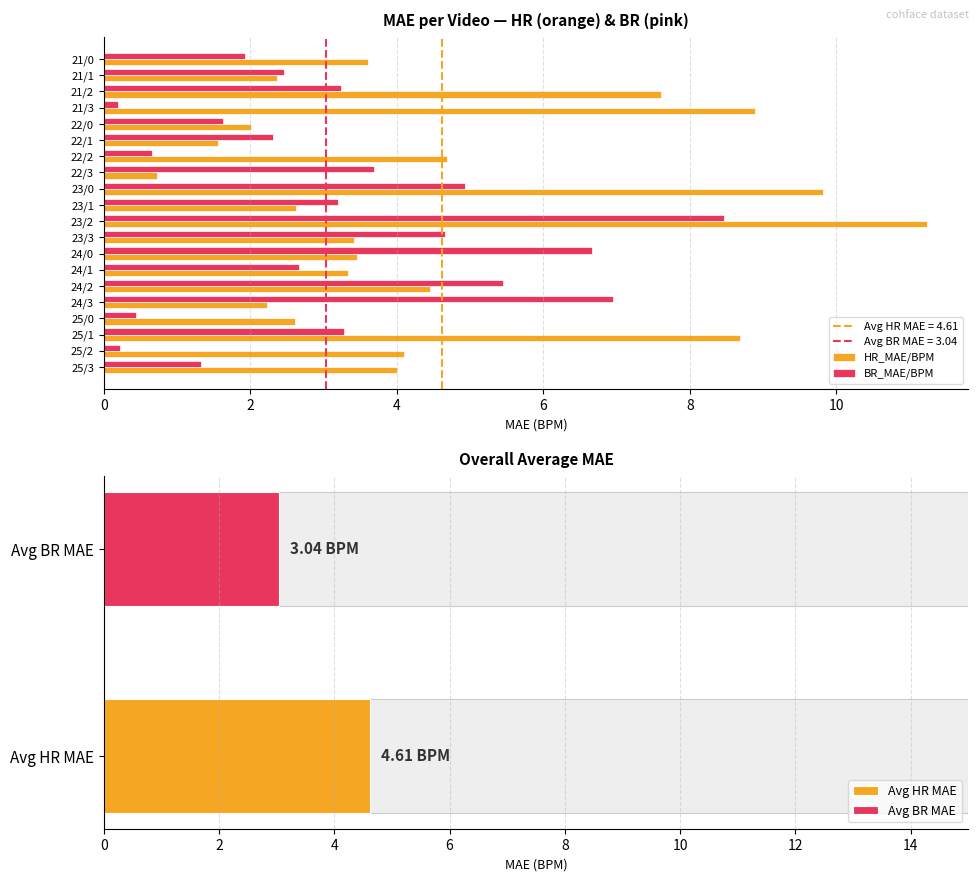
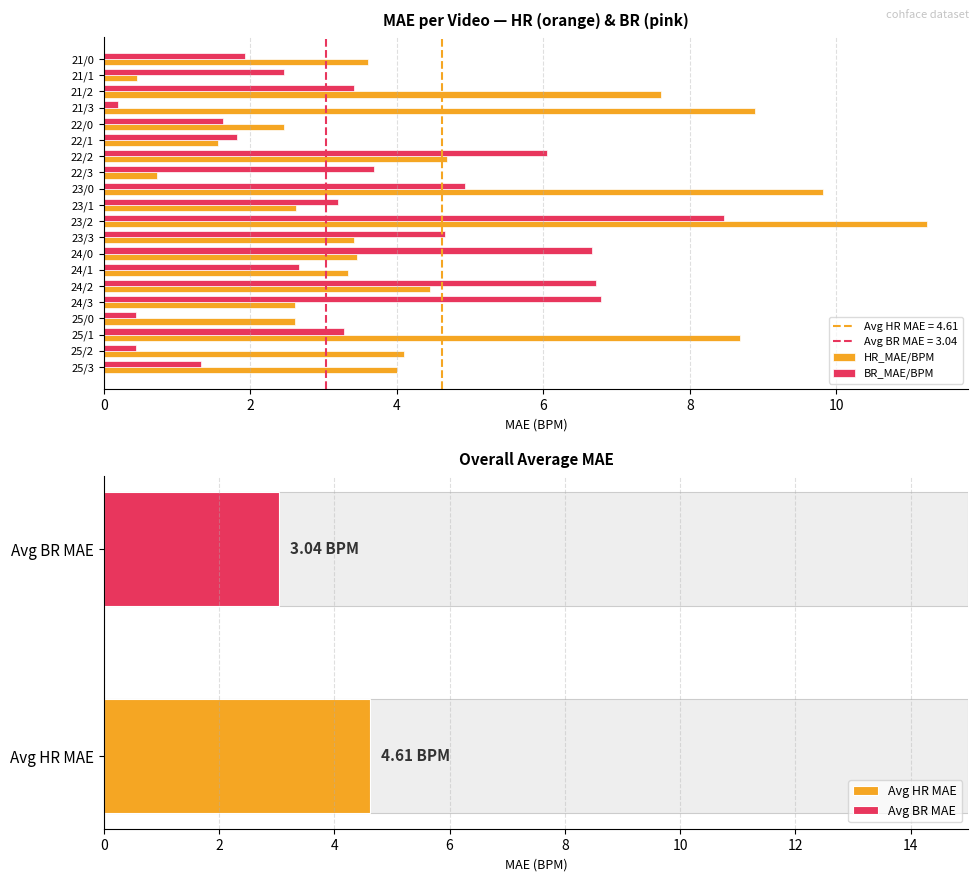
MAE per Video — HR (orange) & BR (pink), HR_MAE/BPM, 21/1: 2.4 -> 0.5
MAE per Video — HR (orange) & BR (pink), BR_MAE/BPM, 21/2: 3.2 -> 3.4
MAE per Video — HR (orange) & BR (pink), HR_MAE/BPM, 22/0: 2.0 -> 2.5
MAE per Video — HR (orange) & BR (pink), BR_MAE/BPM, 22/1: 2.3 -> 1.8
MAE per Video — HR (orange) & BR (pink), BR_MAE/BPM, 22/2: 0.7 -> 6.1
MAE per Video — HR (orange) & BR (pink), BR_MAE/BPM, 24/2: 5.4 -> 6.7
MAE per Video — HR (orange) & BR (pink), BR_MAE/BPM, 24/3: 7.0 -> 6.8
MAE per Video — HR (orange) & BR (pink), HR_MAE/BPM, 24/3: 2.2 -> 2.6
MAE per Video — HR (orange) & BR (pink), BR_MAE/BPM, 25/2: 0.2 -> 0.4
